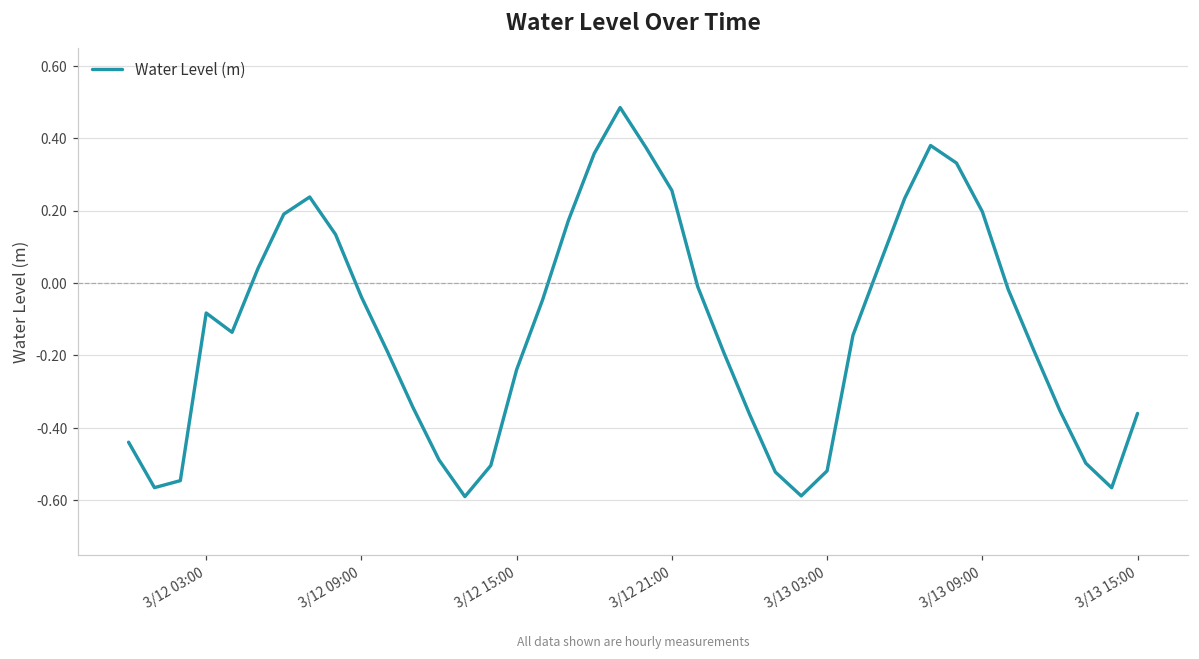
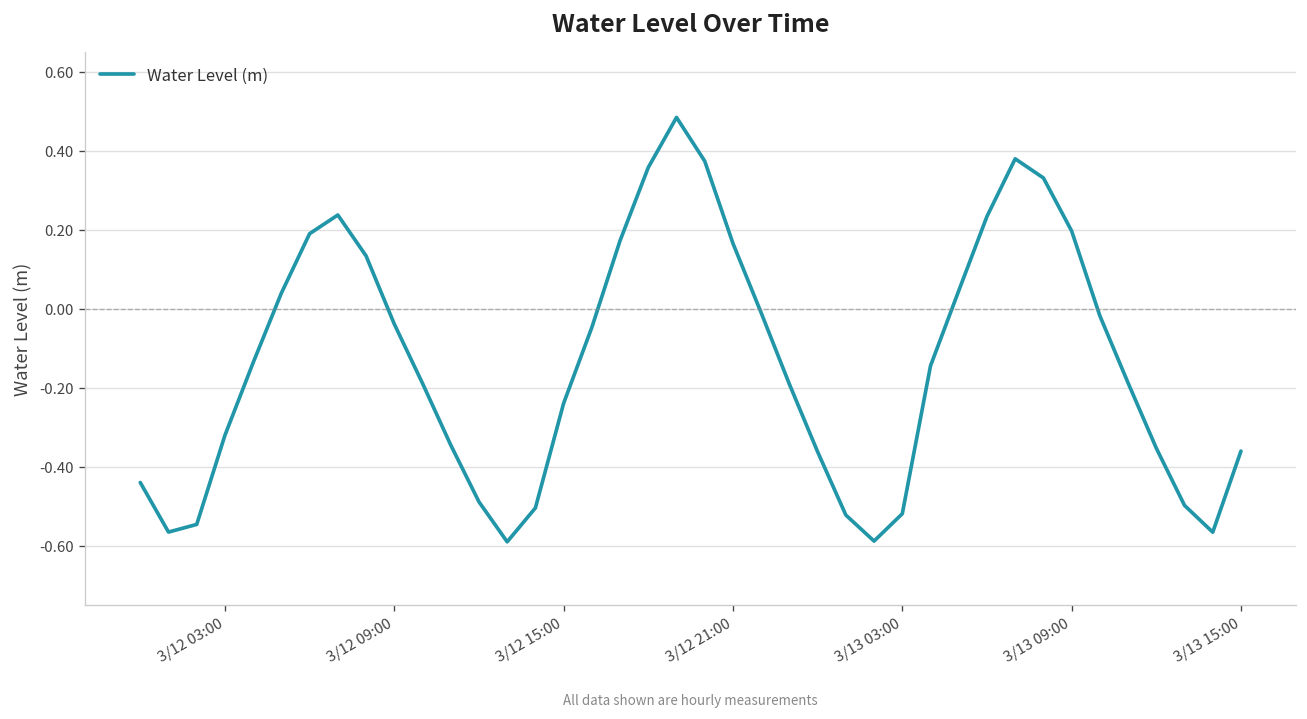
3/12 03:00: -0.08 -> -0.32
3/12 21:00: 0.26 -> 0.17
